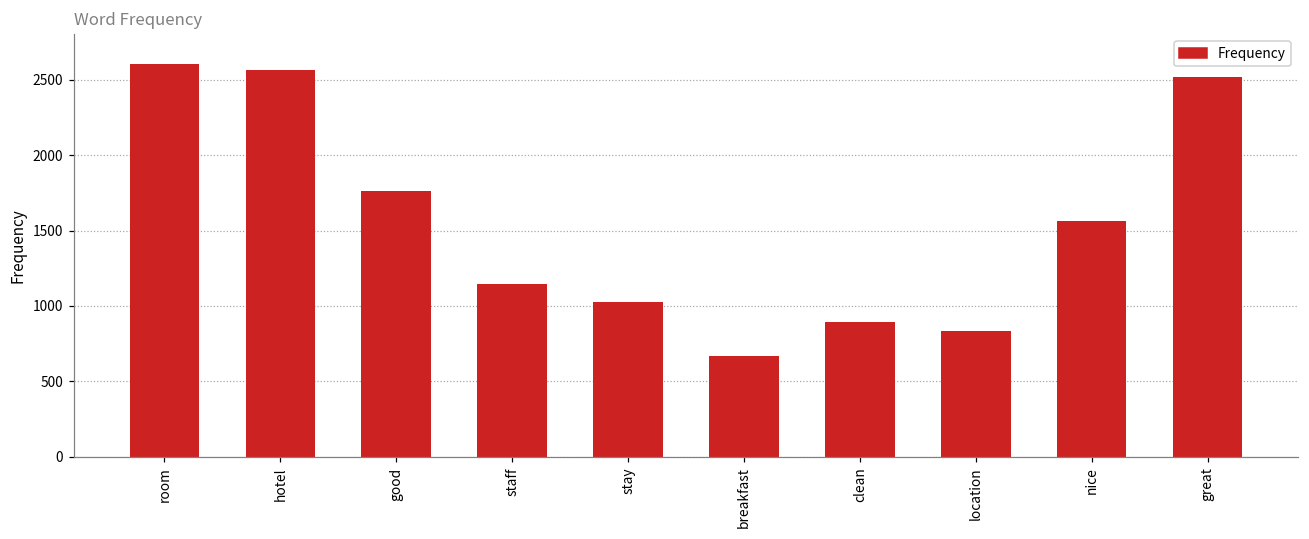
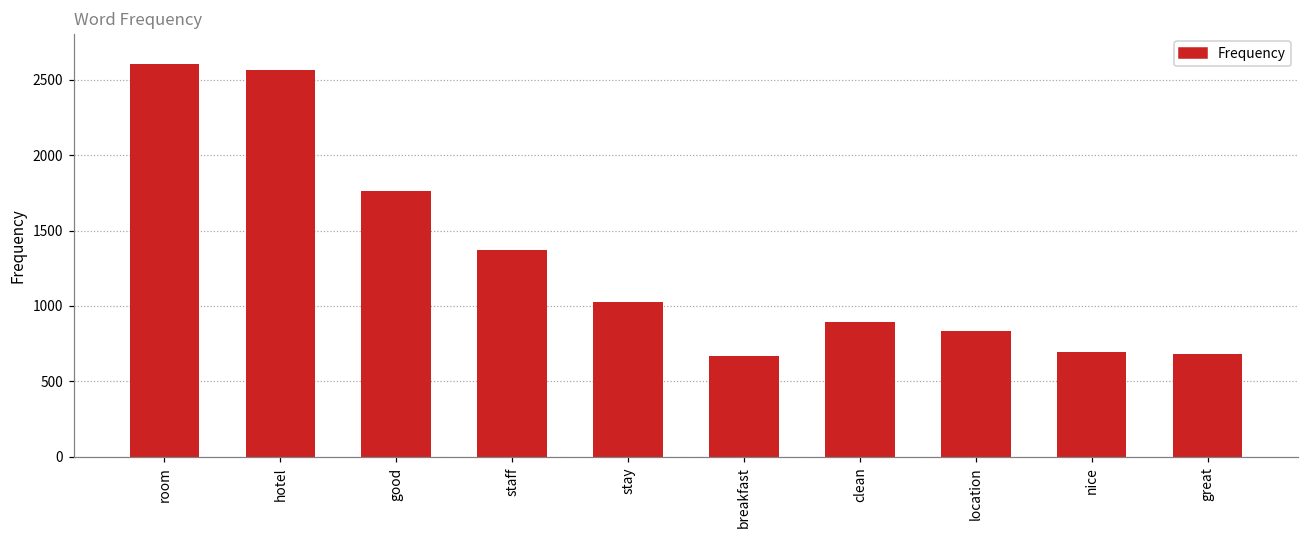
staff: 1150 -> 1370
nice: 1570 -> 690
great: 2520 -> 680
